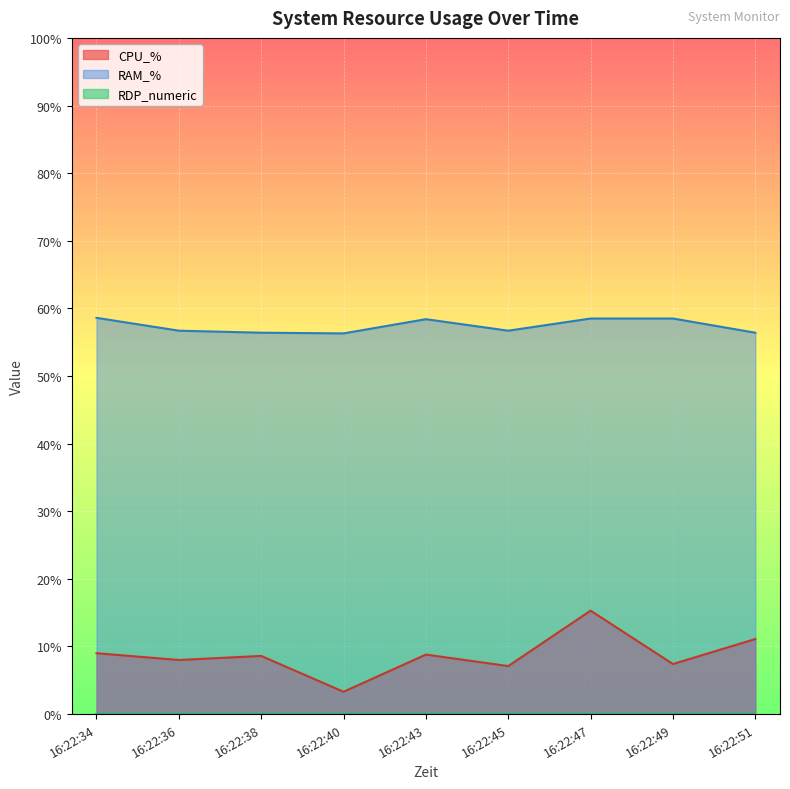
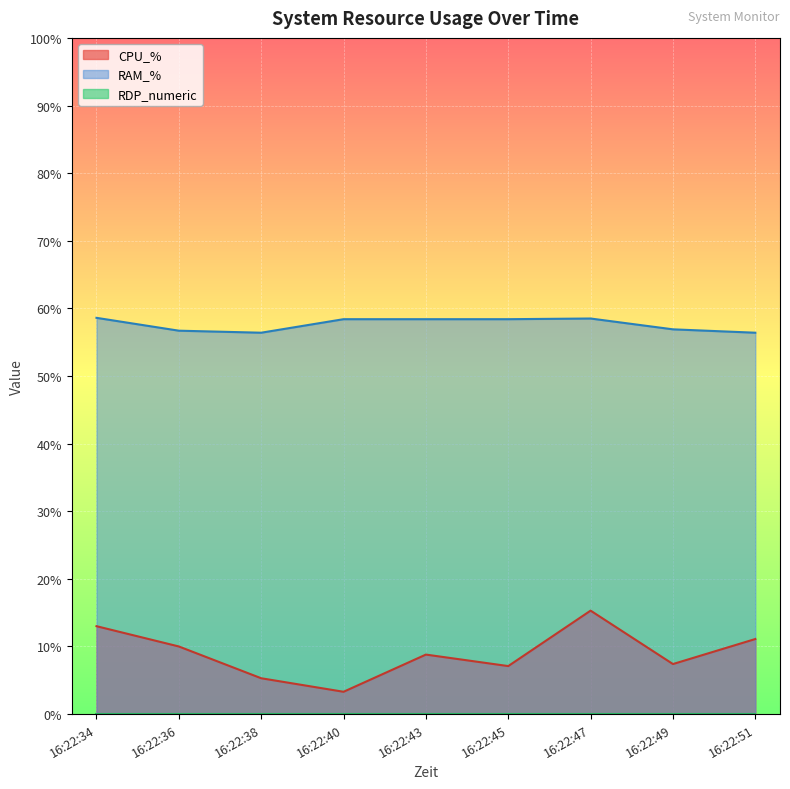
CPU_%, 16:22:34: 9% -> 13%
CPU_%, 16:22:36: 8% -> 10%
CPU_%, 16:22:38: 9% -> 5%
RAM_%, 16:22:40: 56% -> 58%
RAM_%, 16:22:45: 57% -> 58%
RAM_%, 16:22:49: 59% -> 57%
